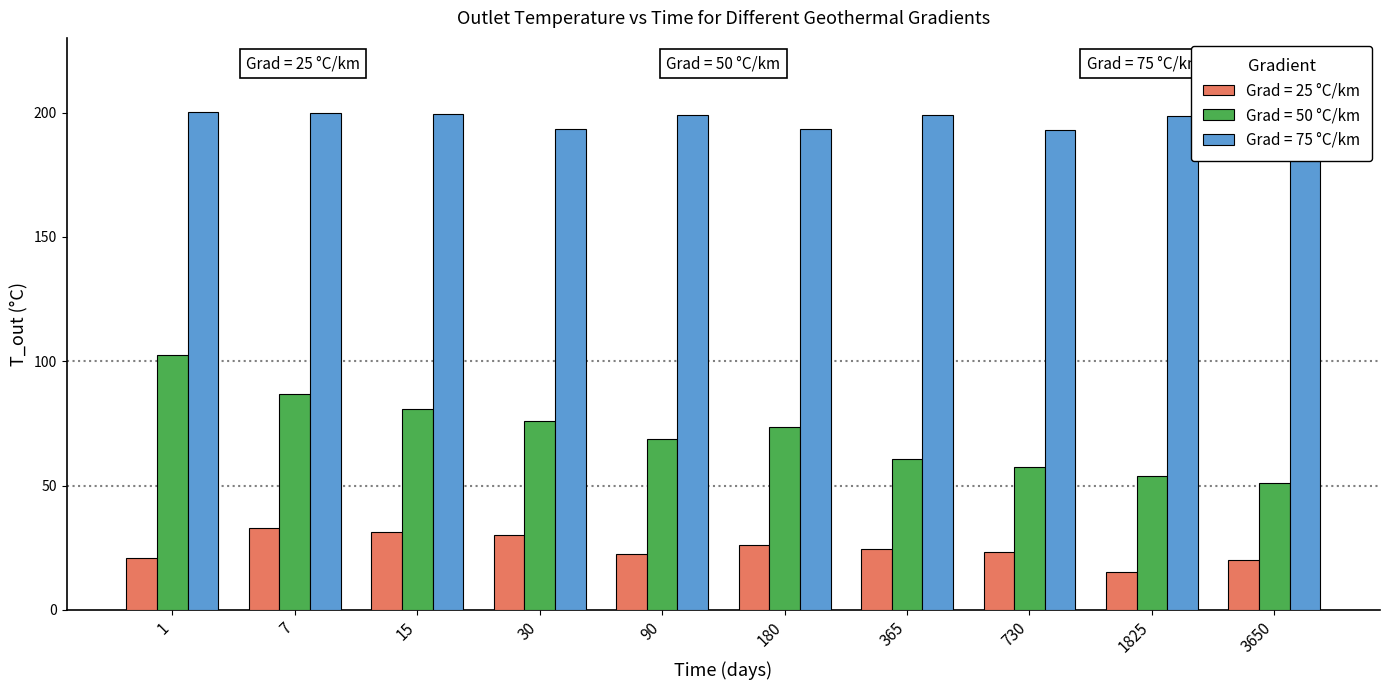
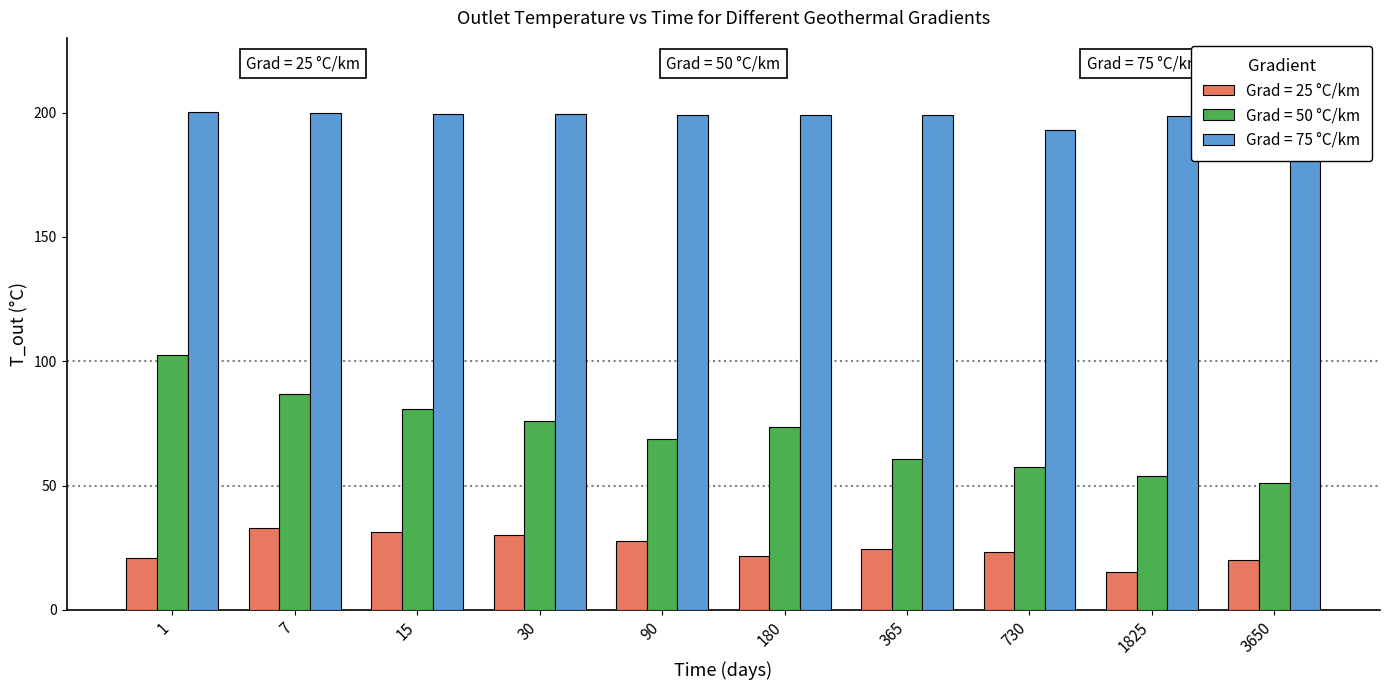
Grad = 75 °C/km, 30: 193 -> 199
Grad = 25 °C/km, 90: 23 -> 28
Grad = 25 °C/km, 180: 26 -> 22
Grad = 75 °C/km, 180: 194 -> 199
